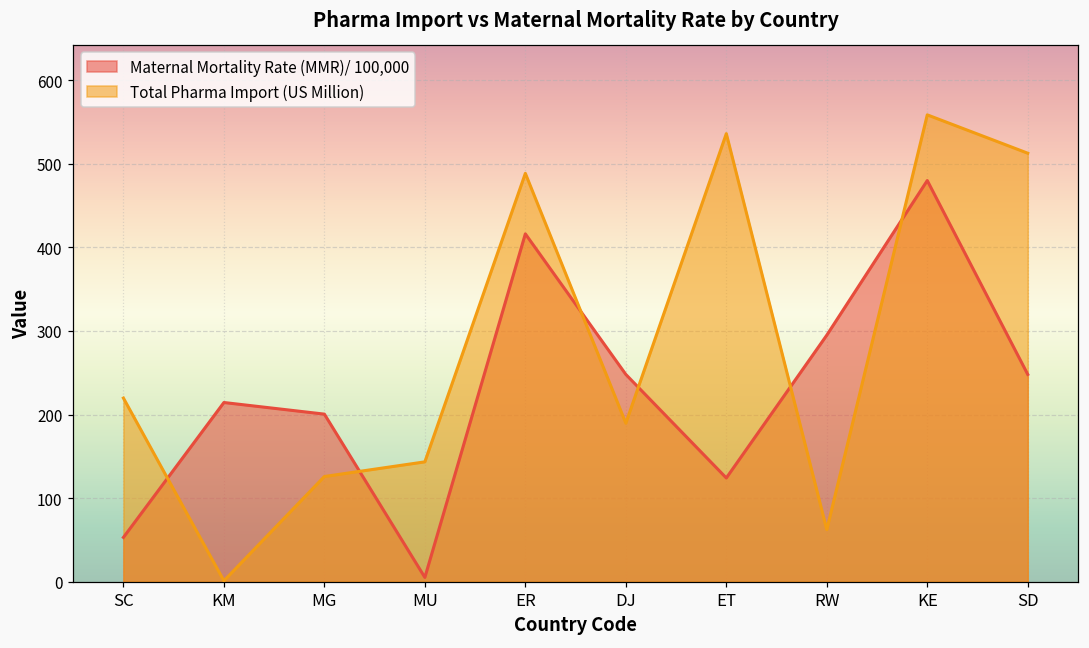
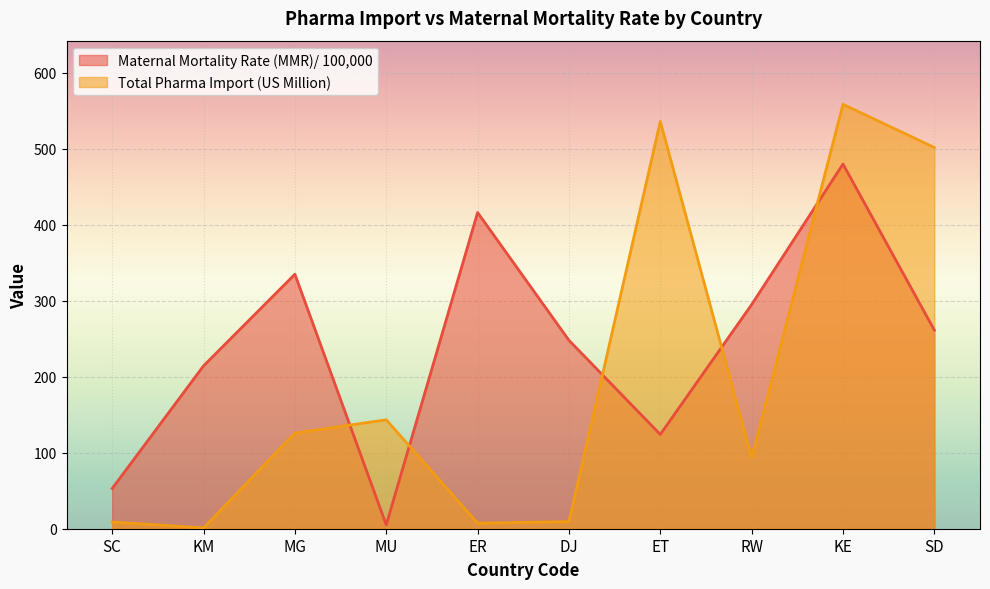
Total Pharma Import (US Million), SC: 220 -> 10
Maternal Mortality Rate (MMR)/ 100,000, MG: 200 -> 340
Total Pharma Import (US Million), ER: 490 -> 10
Total Pharma Import (US Million), DJ: 190 -> 10
Total Pharma Import (US Million), RW: 60 -> 90
Maternal Mortality Rate (MMR)/ 100,000, SD: 250 -> 260
Total Pharma Import (US Million), SD: 510 -> 500
